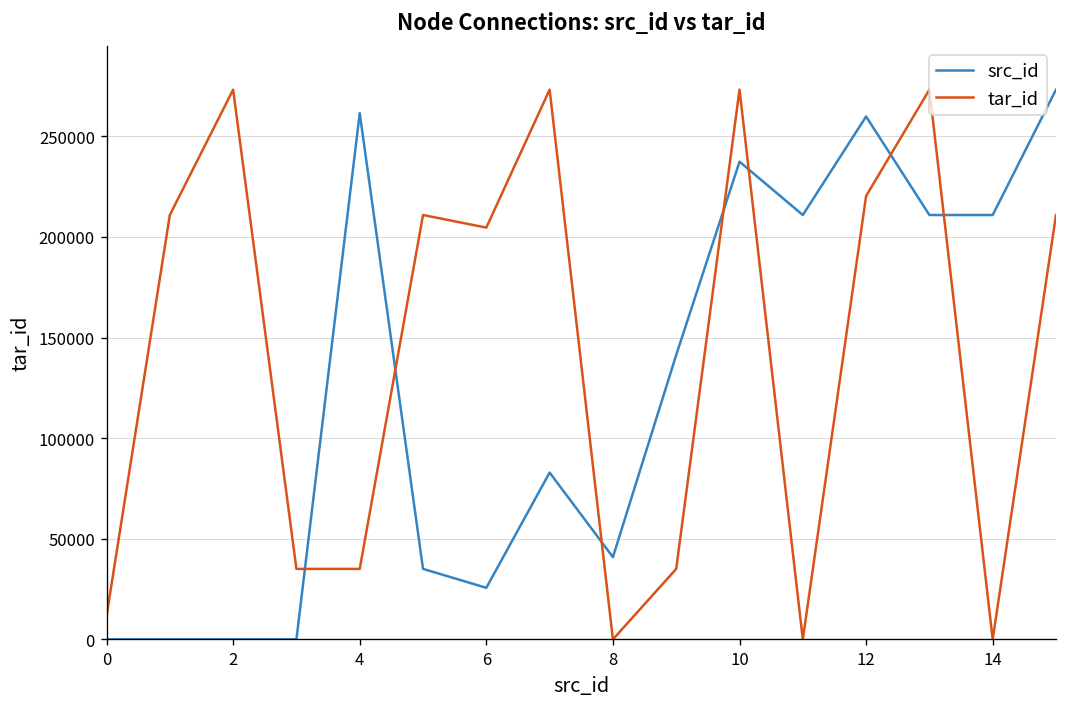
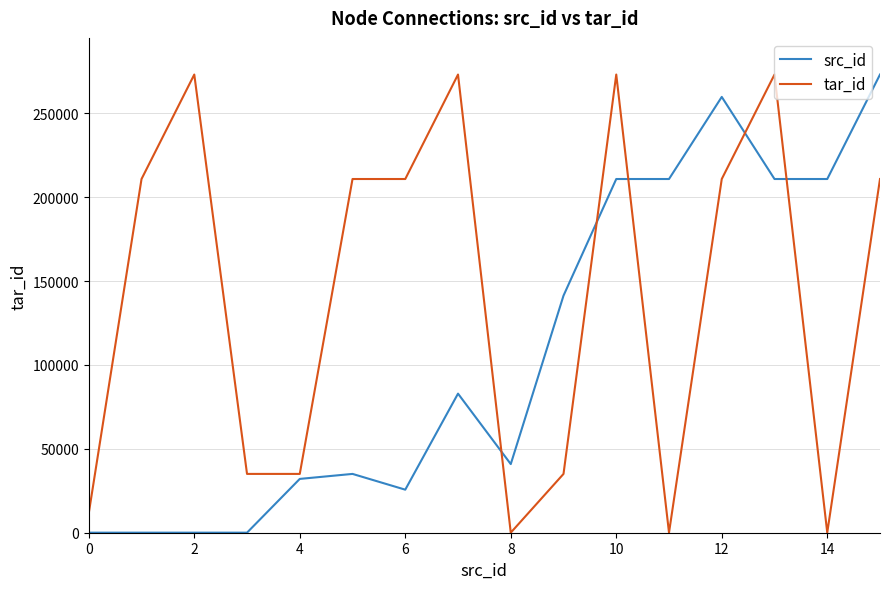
src_id, 4: 261000 -> 32000
tar_id, 6: 205000 -> 211000
src_id, 10: 237000 -> 211000
tar_id, 12: 220000 -> 211000
